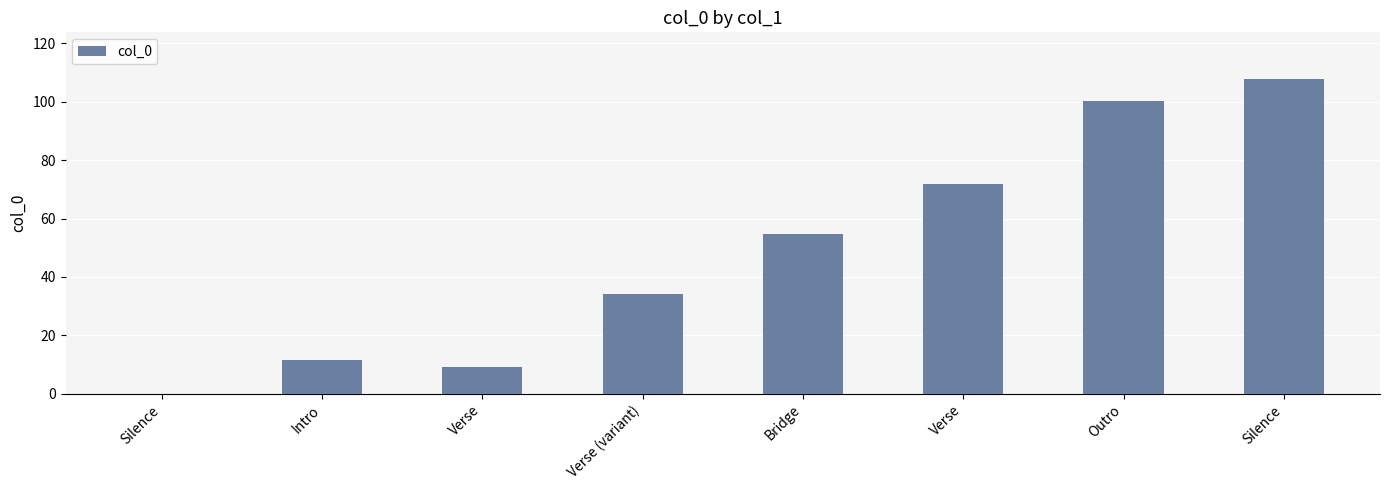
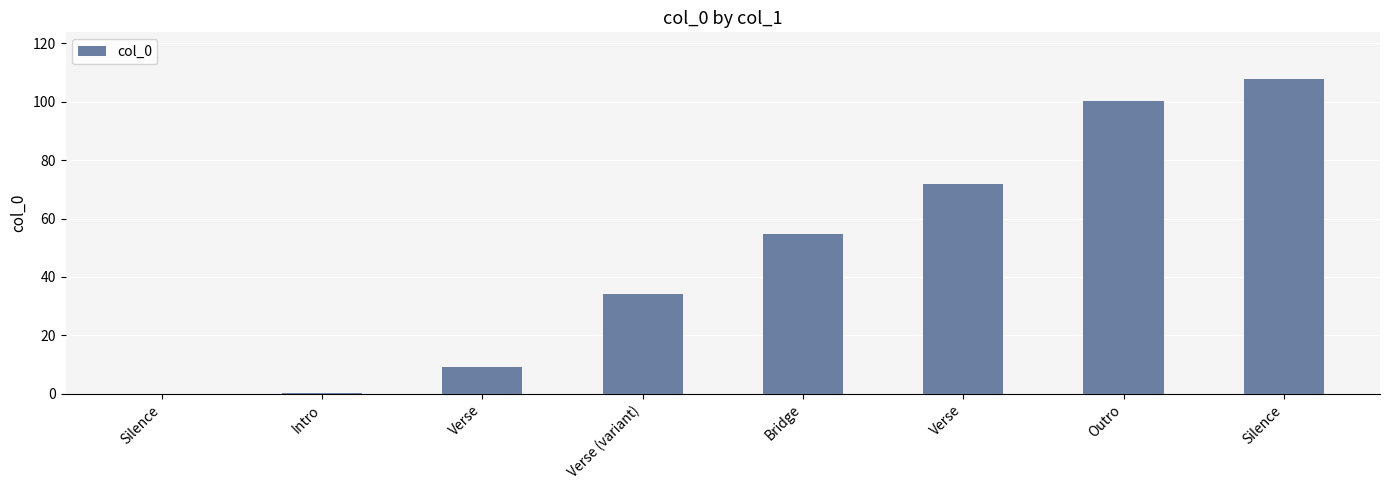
Intro: 12 -> 0
